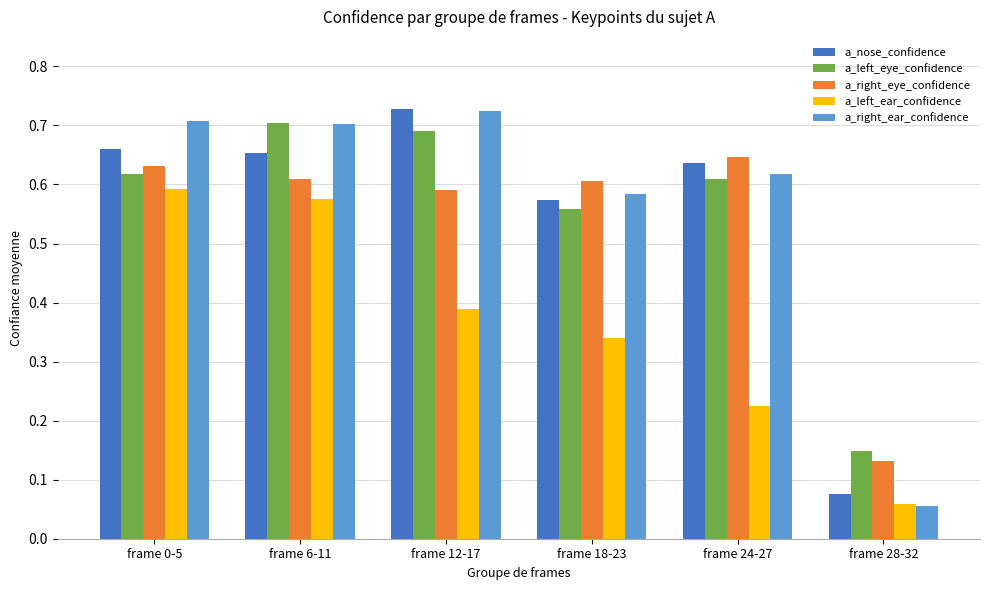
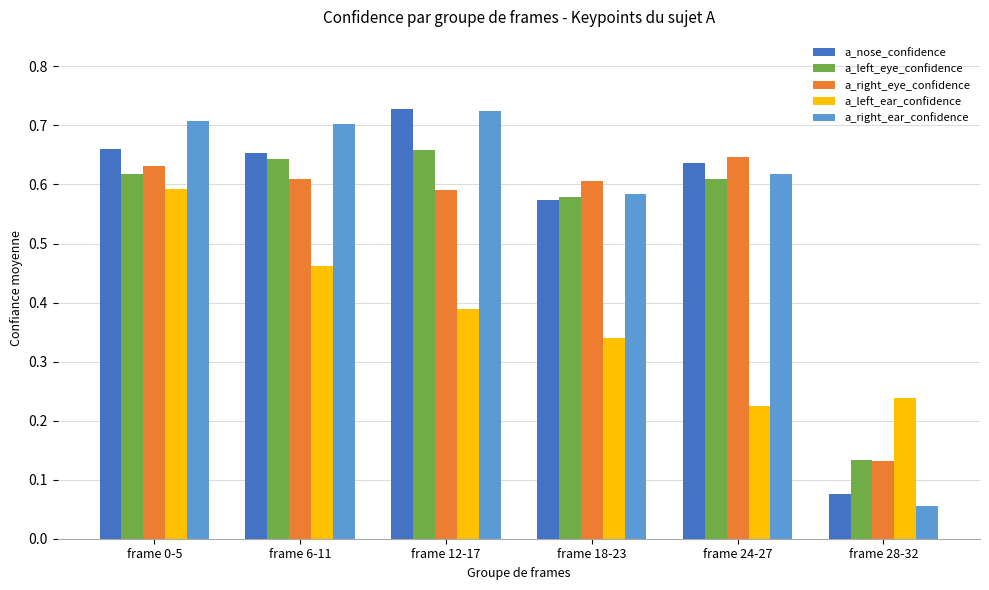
a_left_eye_confidence, frame 6-11: 0.70 -> 0.64
a_left_ear_confidence, frame 6-11: 0.58 -> 0.46
a_left_eye_confidence, frame 12-17: 0.69 -> 0.66
a_left_eye_confidence, frame 18-23: 0.56 -> 0.58
a_left_eye_confidence, frame 28-32: 0.15 -> 0.13
a_left_ear_confidence, frame 28-32: 0.06 -> 0.24
